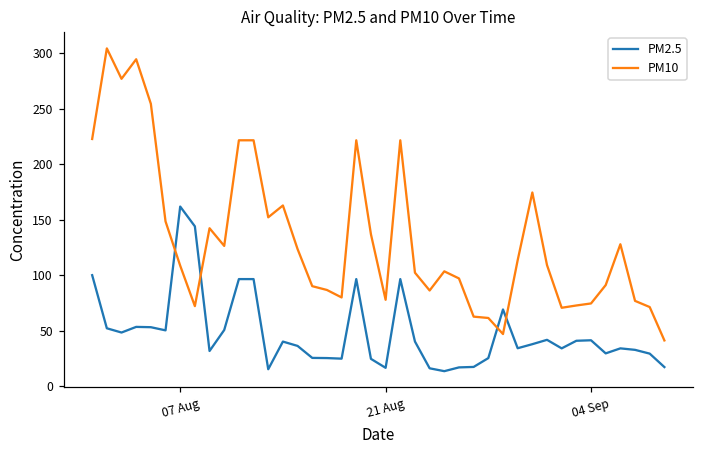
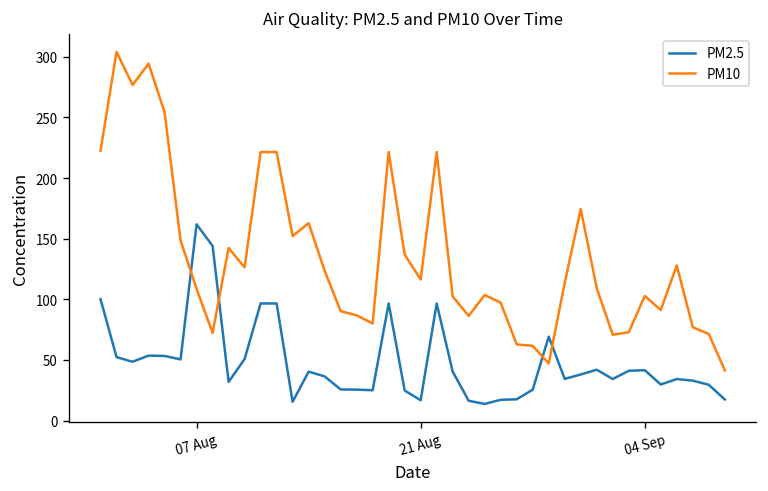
PM10, 21 Aug: 78 -> 116
PM10, 04 Sep: 75 -> 103
